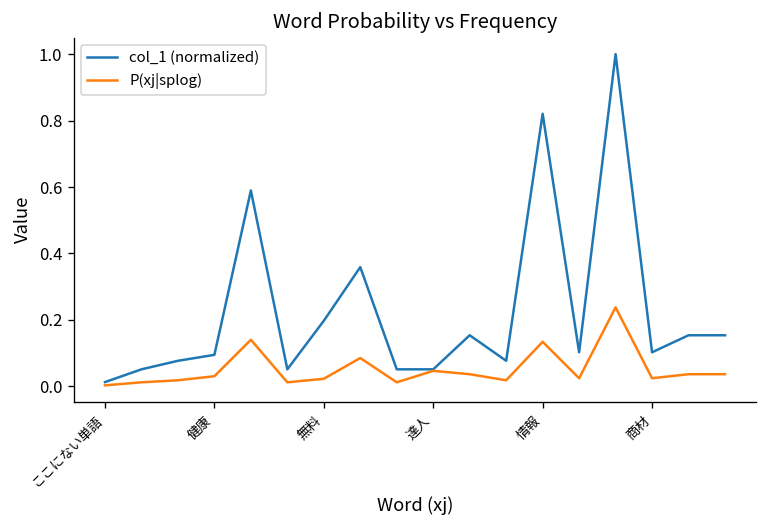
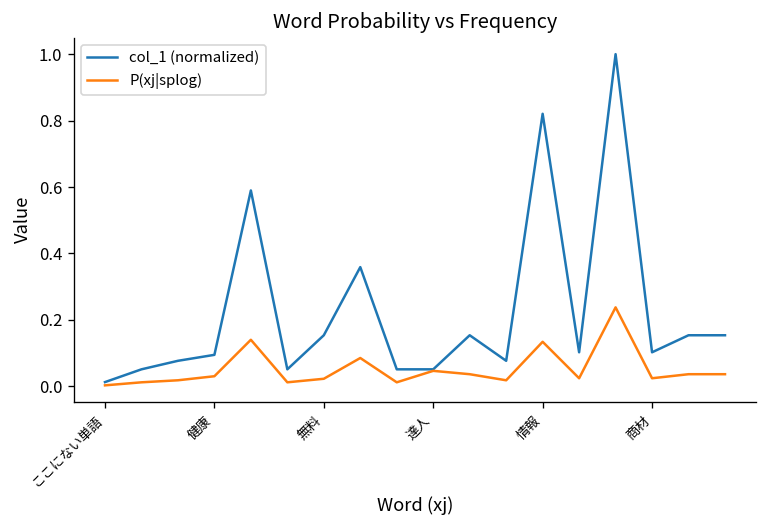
col_1 (normalized), 無料: 0.20 -> 0.15
